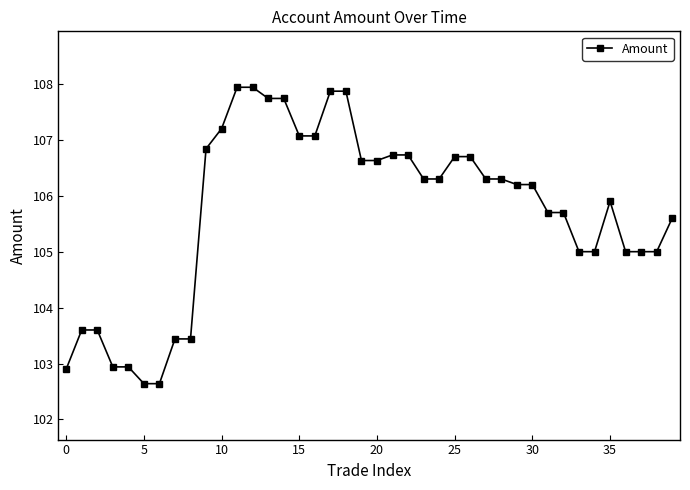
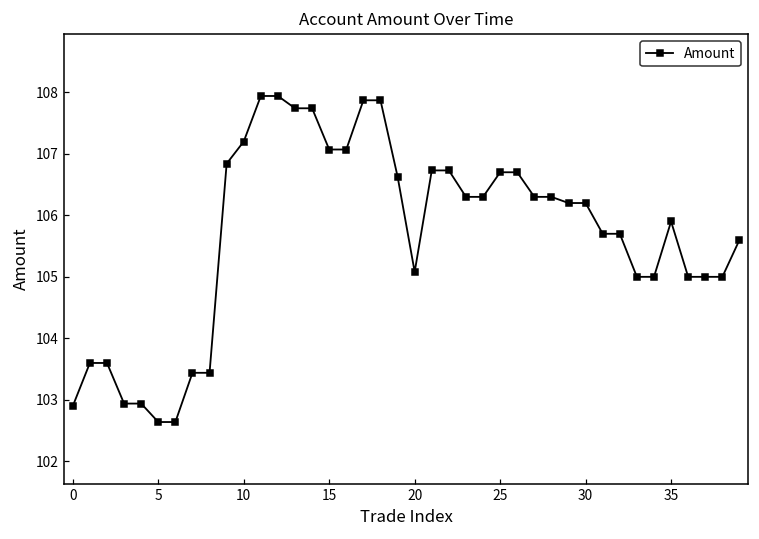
20: 106.6 -> 105.1
